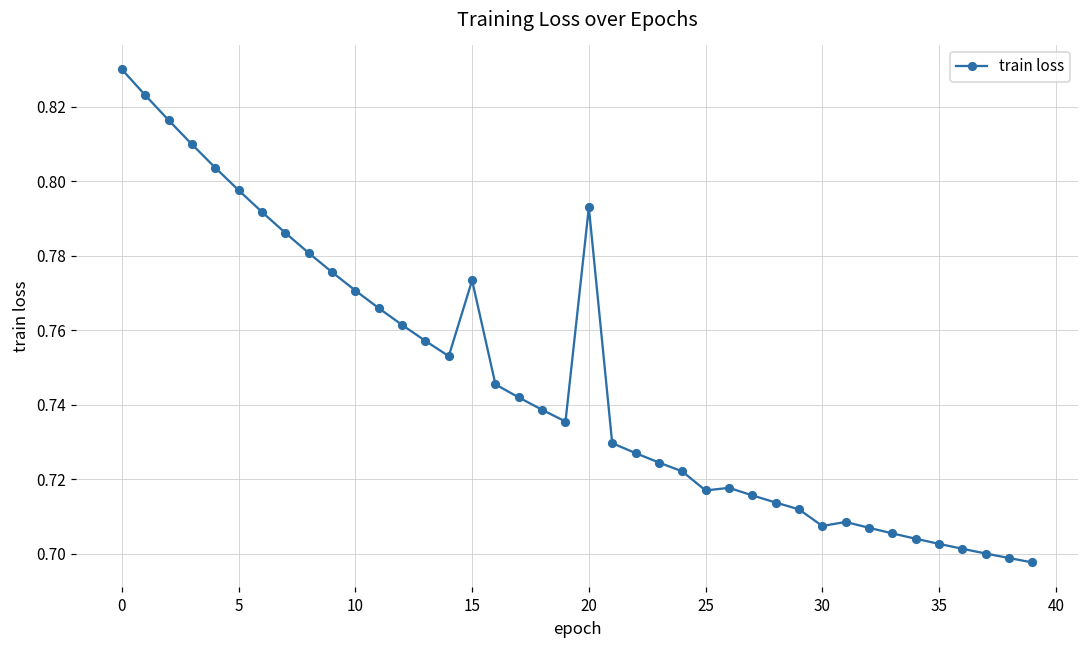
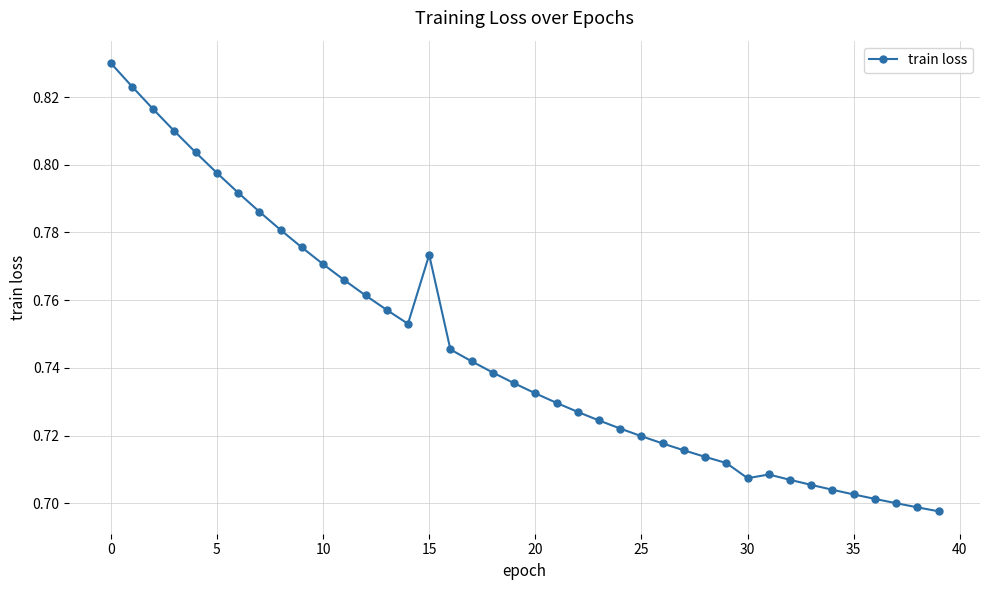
20: 0.793 -> 0.732
25: 0.717 -> 0.720
